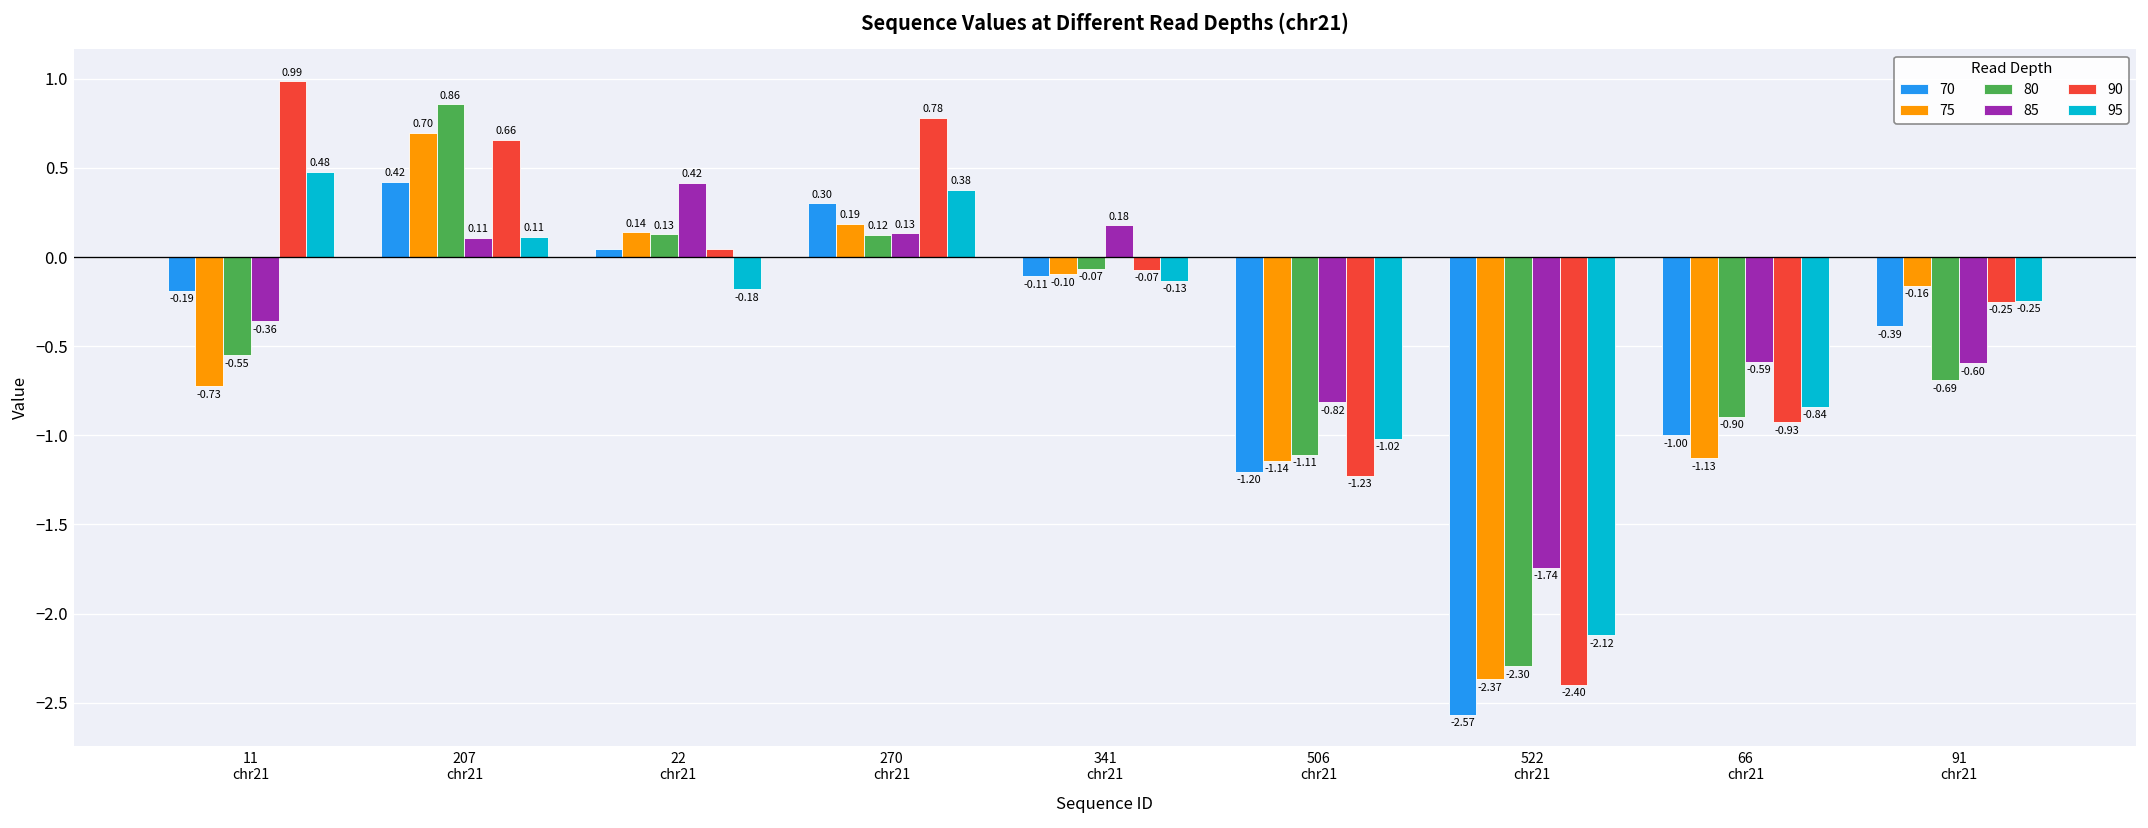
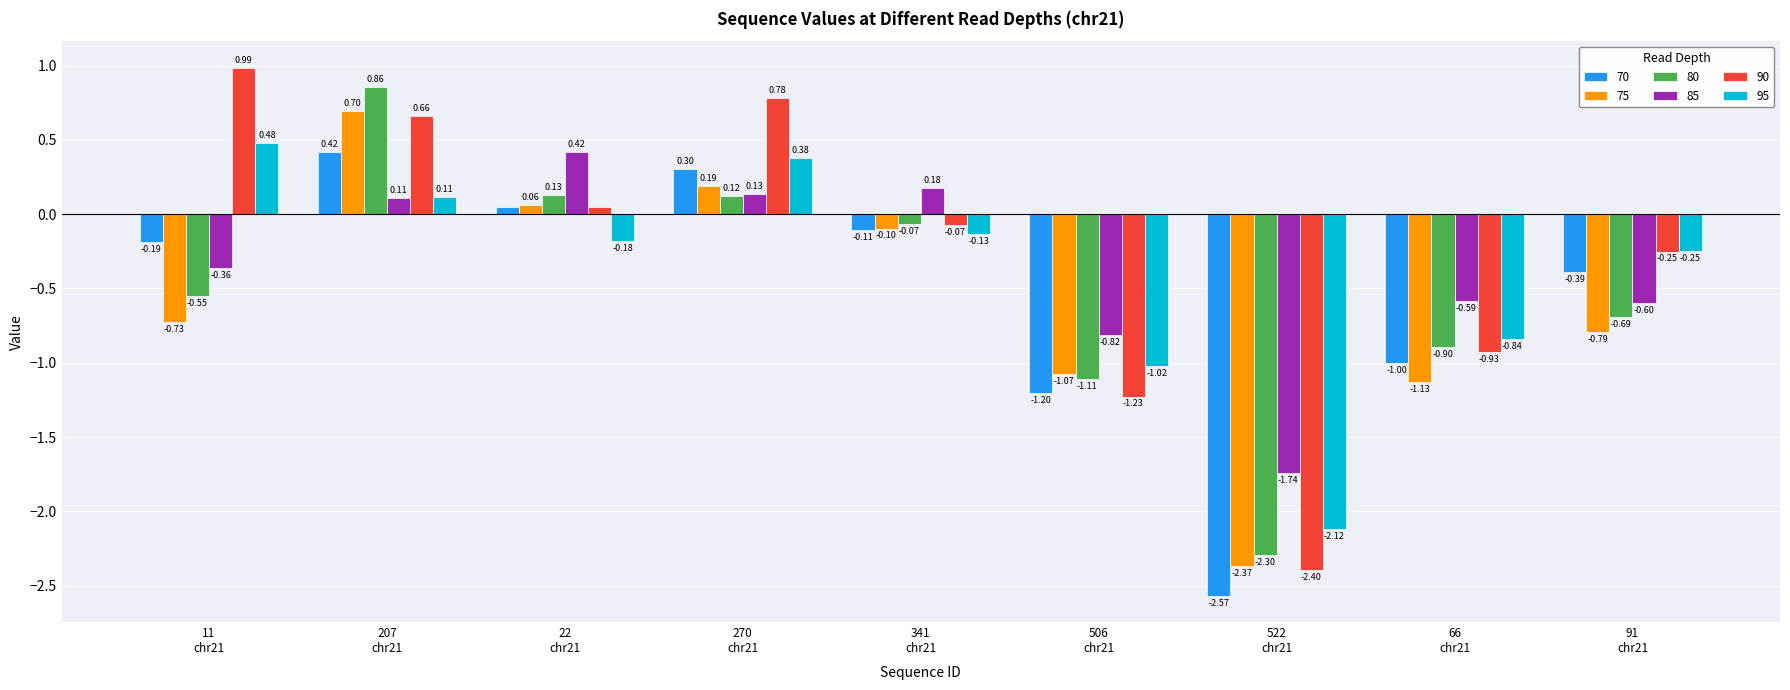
75, 22 chr21: 0.14 -> 0.06
75, 506 chr21: -1.14 -> -1.07
75, 91 chr21: -0.16 -> -0.79
